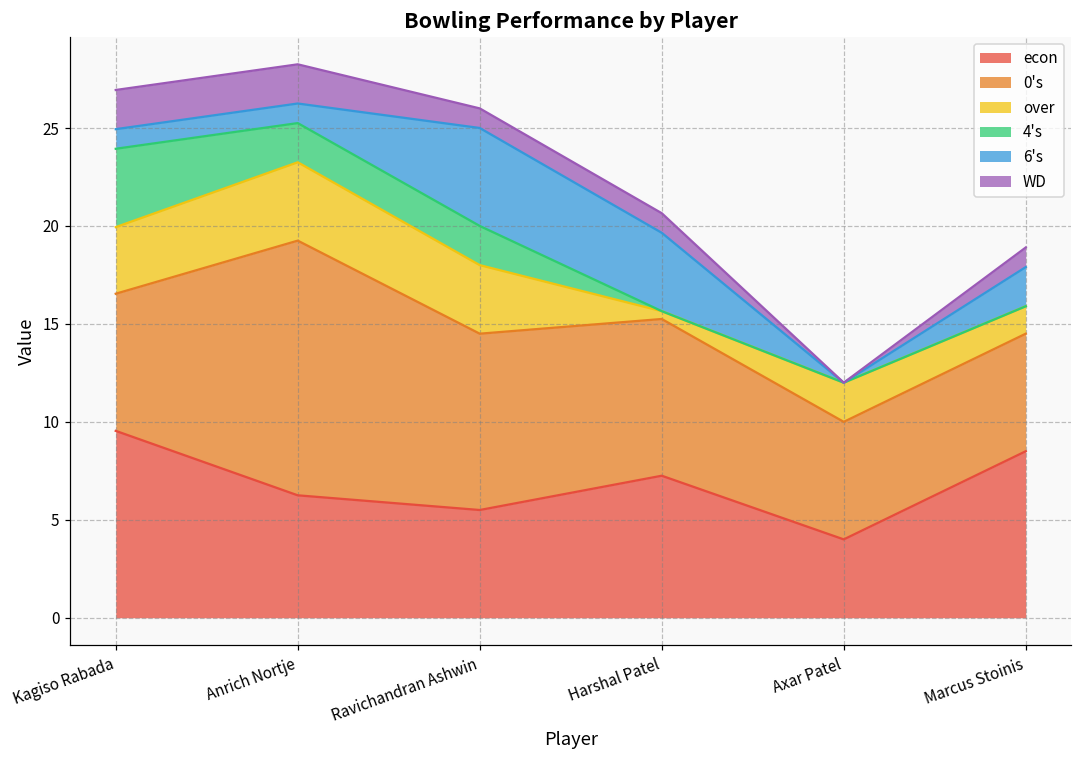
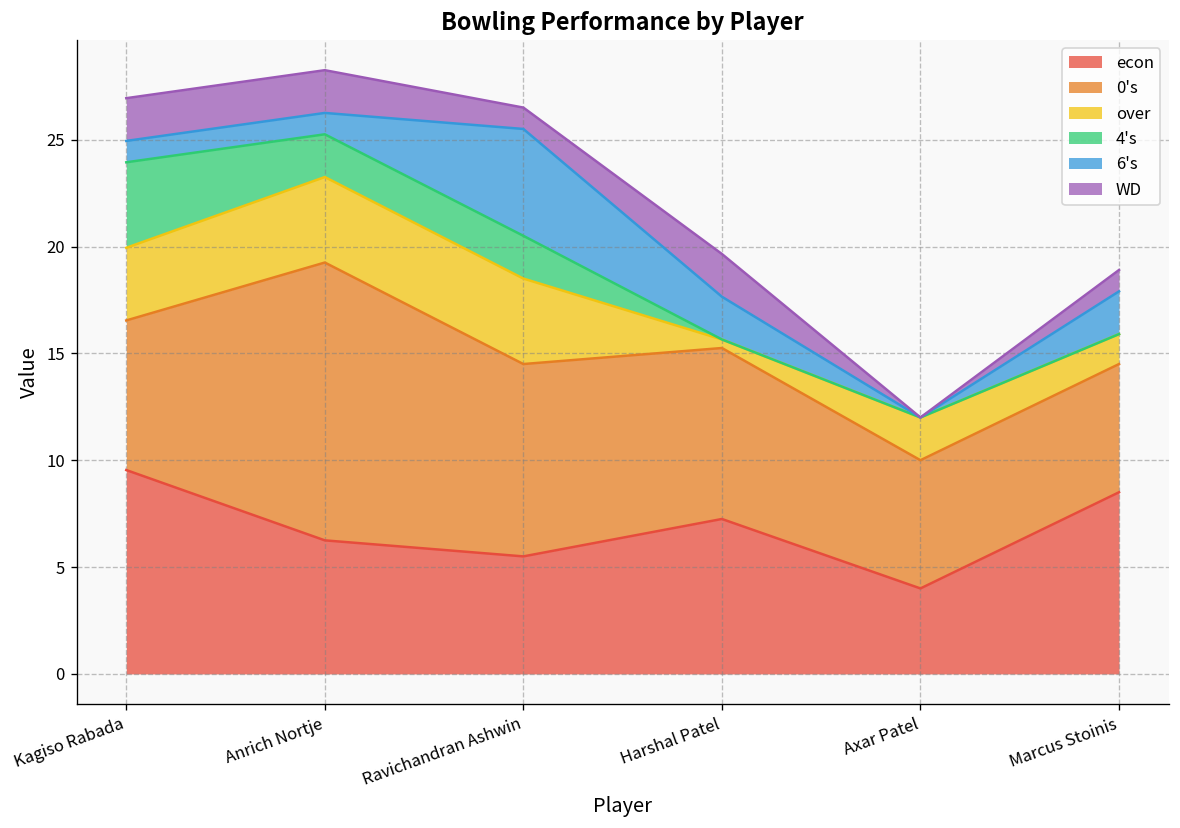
over, Ravichandran Ashwin: 3.5 -> 4.0
6's, Harshal Patel: 4 -> 2
WD, Harshal Patel: 1 -> 2
